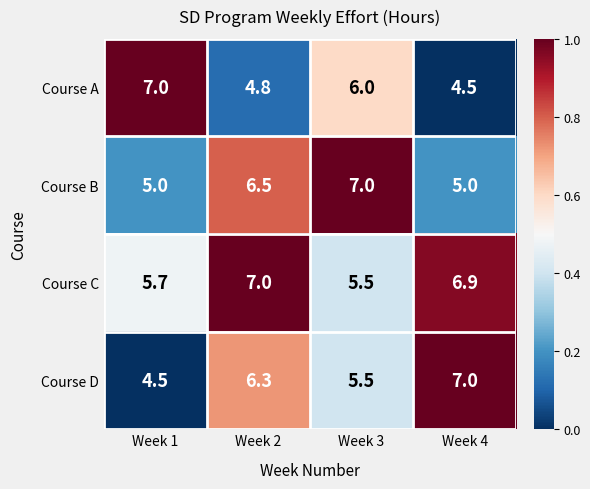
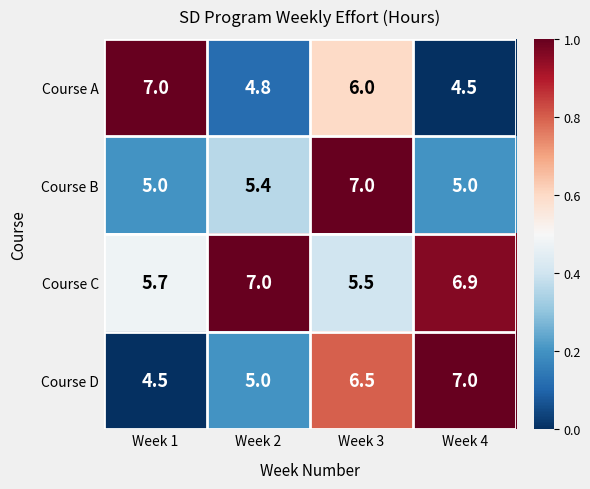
Course B, Week 2: 6.5 -> 5.4
Course D, Week 2: 6.3 -> 5.0
Course D, Week 3: 5.5 -> 6.5
